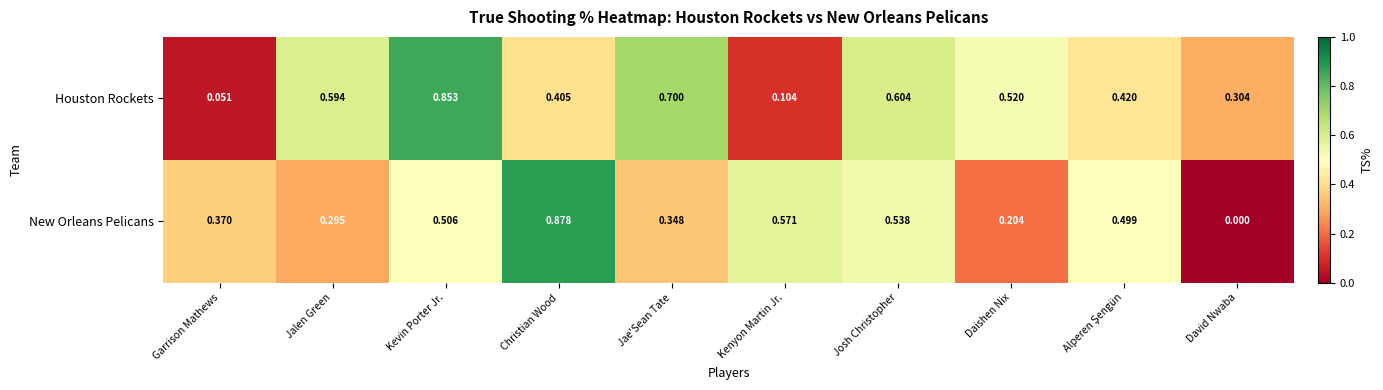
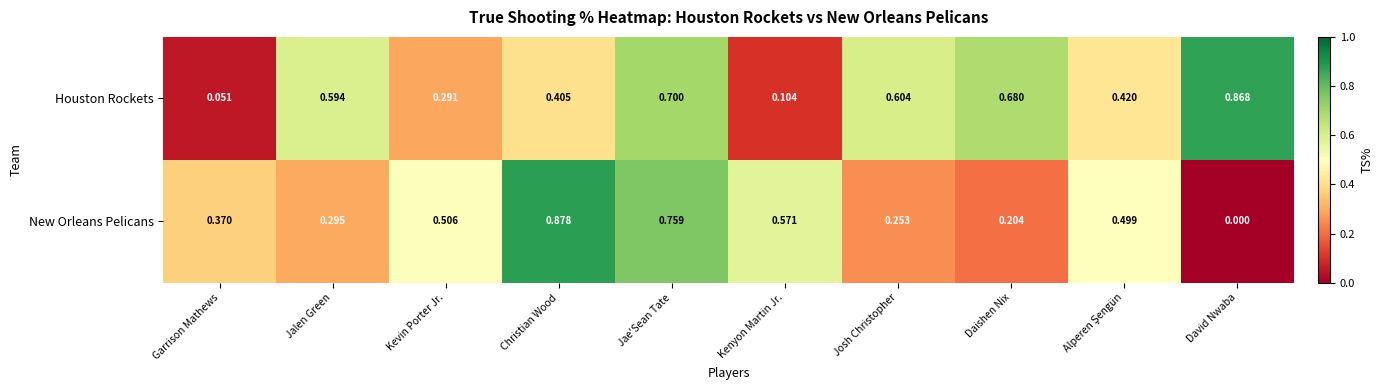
Houston Rockets, Kevin Porter Jr.: 0.853 -> 0.291
Houston Rockets, Daishen Nix: 0.520 -> 0.680
Houston Rockets, David Nwaba: 0.304 -> 0.868
New Orleans Pelicans, Jae'Sean Tate: 0.348 -> 0.759
New Orleans Pelicans, Josh Christopher: 0.538 -> 0.253
